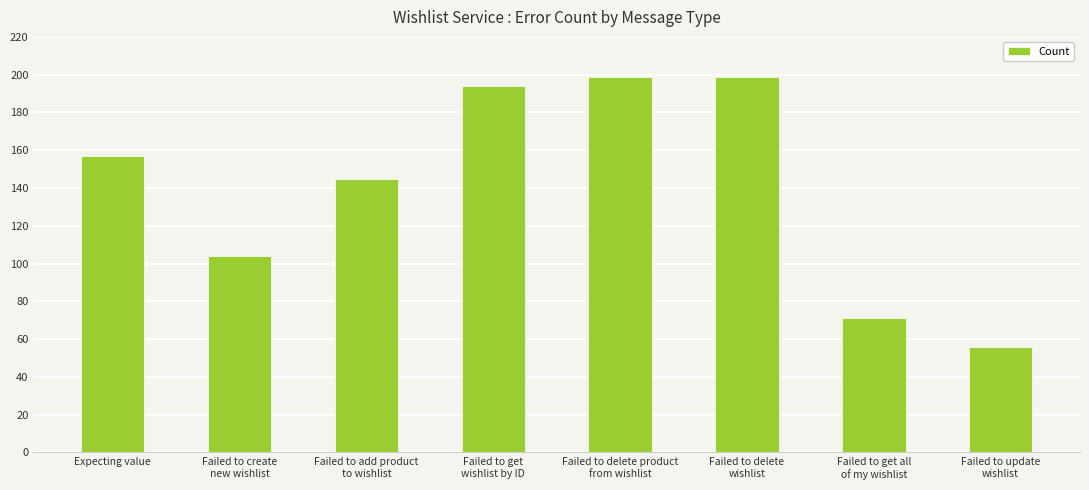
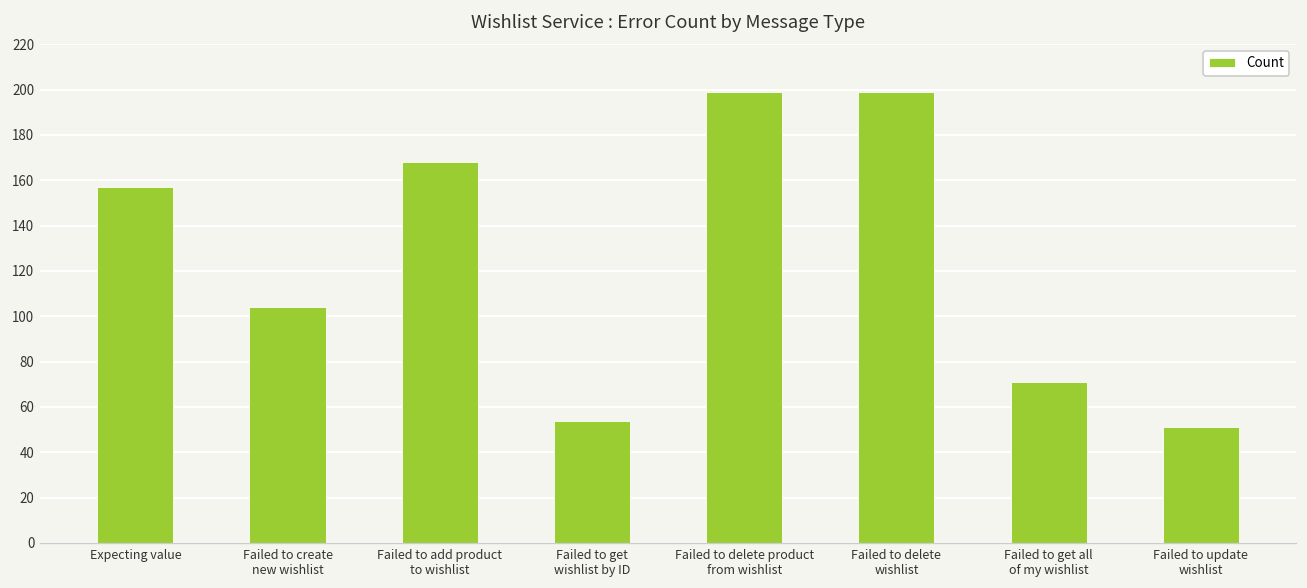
Failed to add product to wishlist: 145 -> 168
Failed to get wishlist by ID: 194 -> 54
Failed to update wishlist: 56 -> 51
